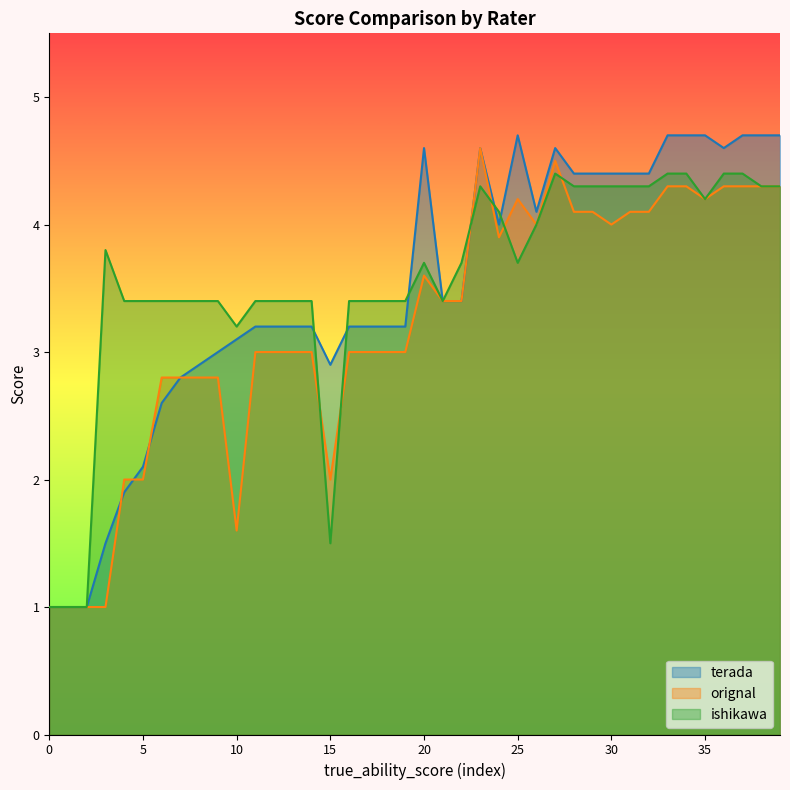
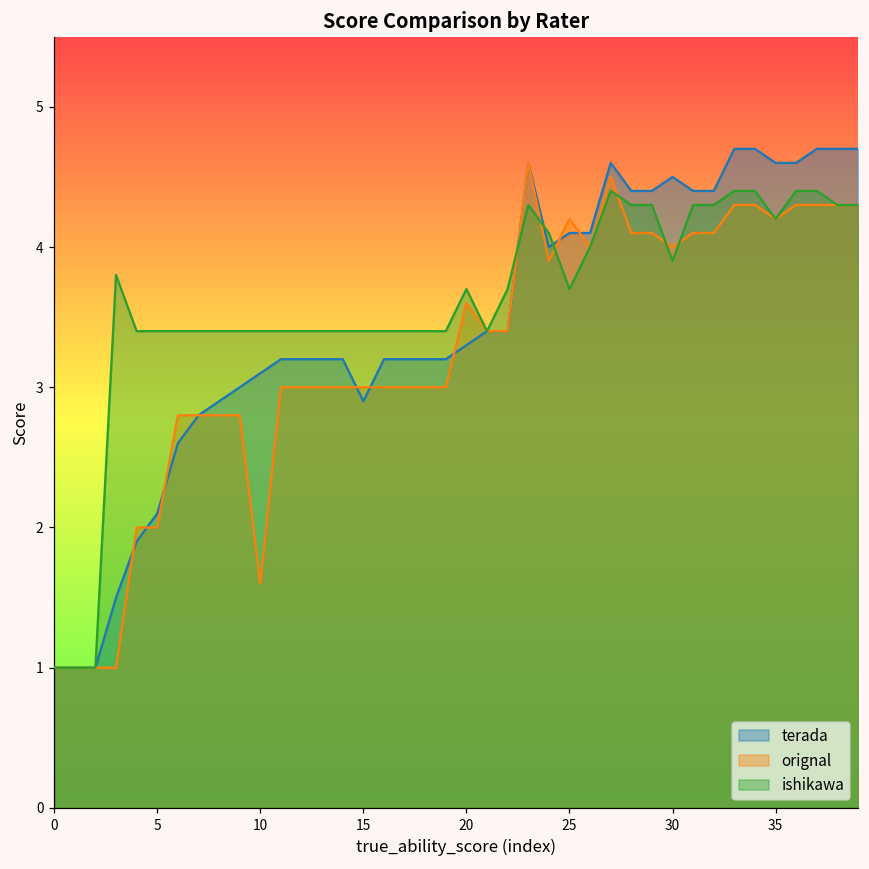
ishikawa, 10: 3.2 -> 3.4
orignal, 15: 2 -> 3
ishikawa, 15: 1.5 -> 3.4
terada, 20: 4.6 -> 3.3
terada, 25: 4.7 -> 4.1
terada, 30: 4.4 -> 4.5
ishikawa, 30: 4.3 -> 3.9
terada, 35: 4.7 -> 4.6
